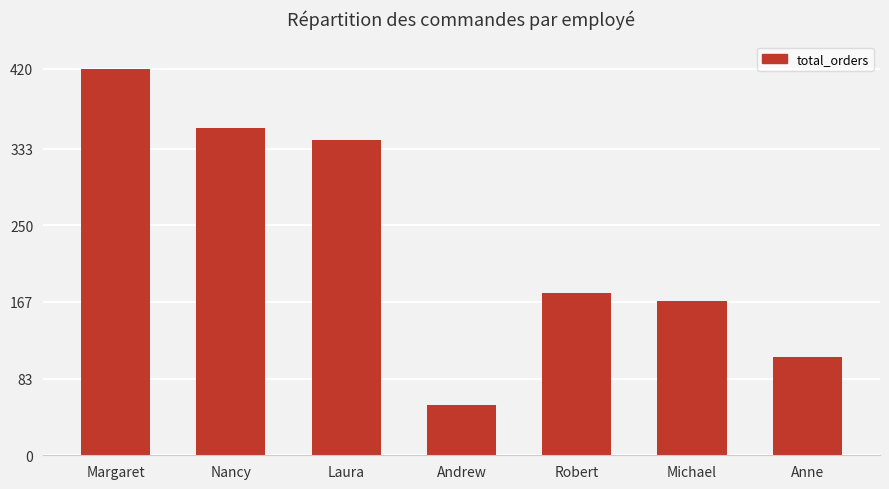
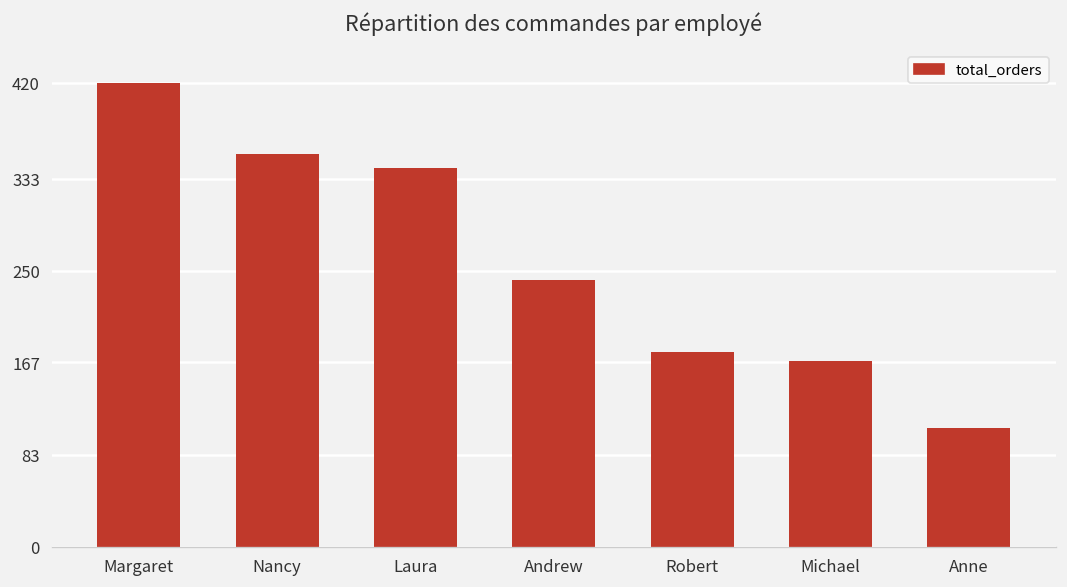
Andrew: 60 -> 240
